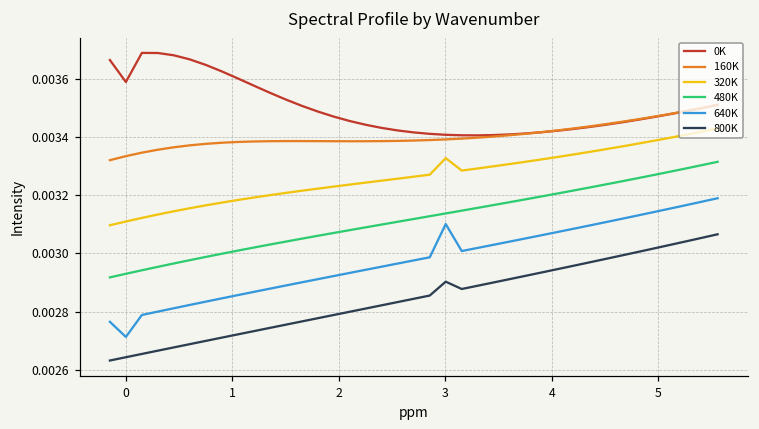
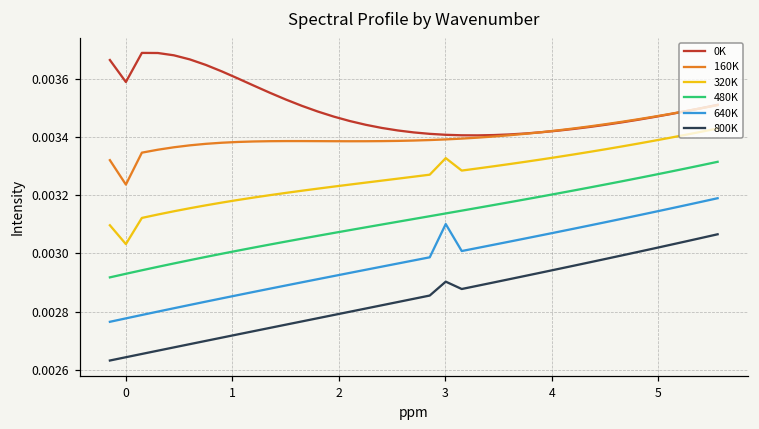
160K, 0: 0.00333 -> 0.00324
320K, 0: 0.00311 -> 0.00303
640K, 0: 0.00271 -> 0.00278
